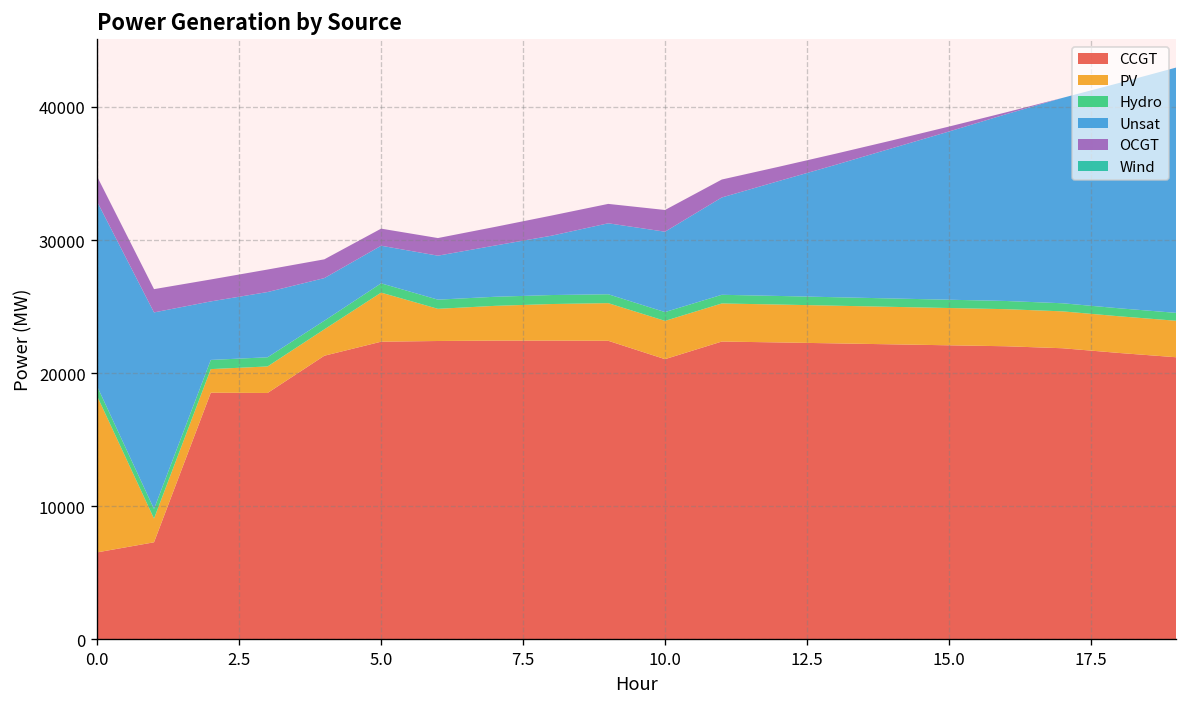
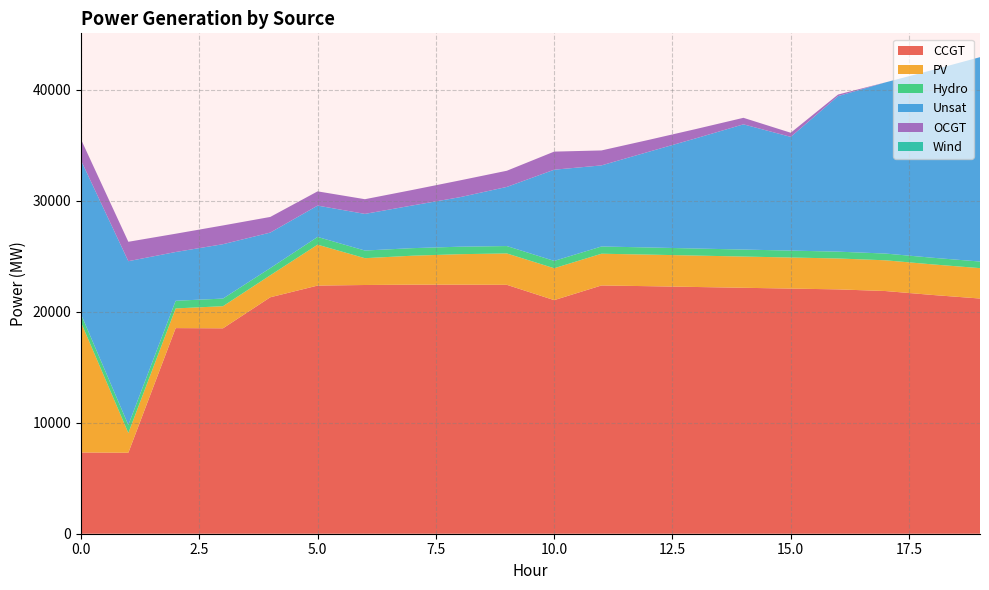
CCGT, 0.0: 6500 -> 7300
Unsat, 10.0: 6000 -> 8200
Unsat, 15.0: 12600 -> 10300
